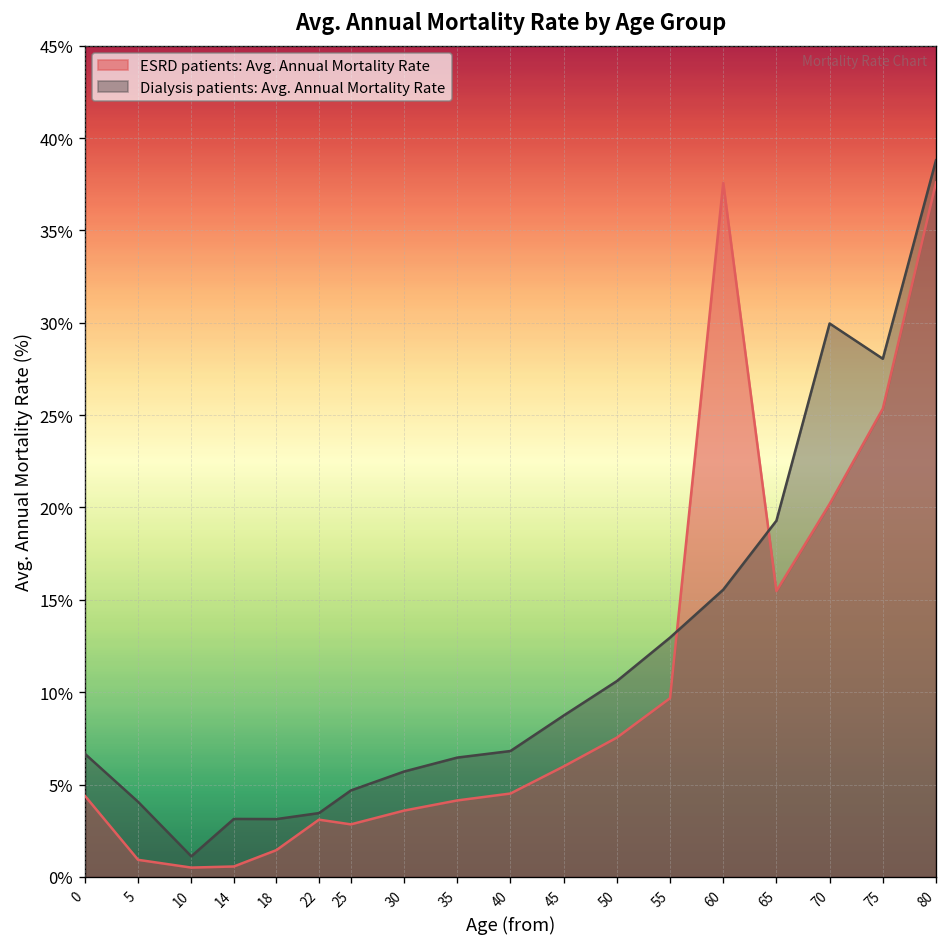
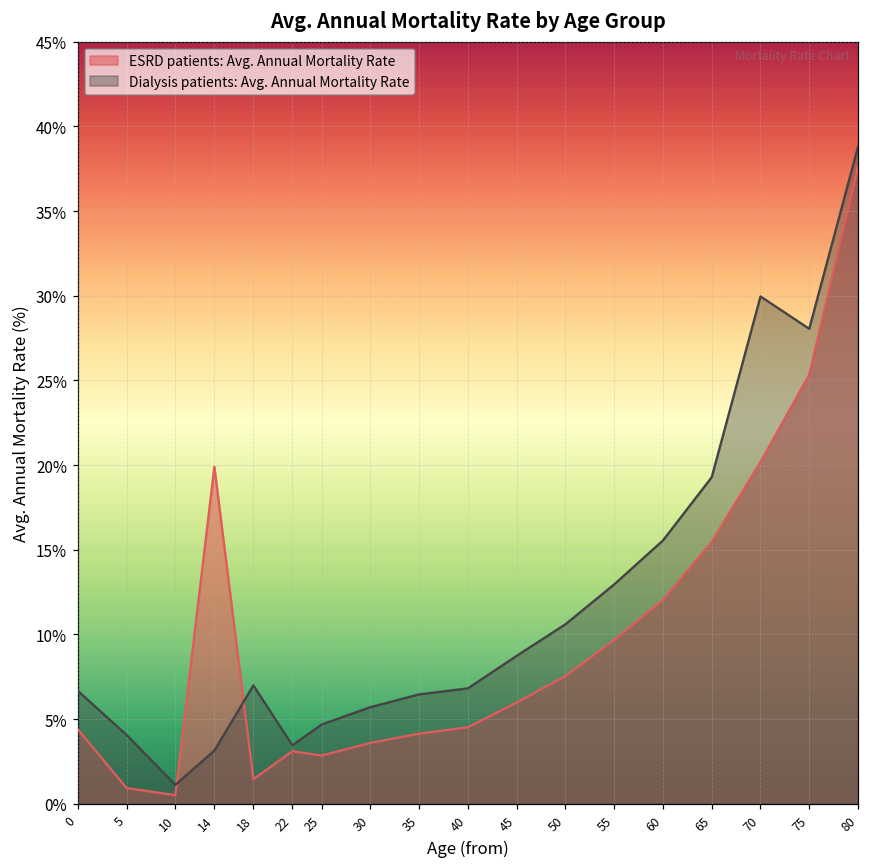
ESRD patients: Avg. Annual Mortality Rate, 14: 0.6% -> 19.9%
Dialysis patients: Avg. Annual Mortality Rate, 18: 3.1% -> 7.0%
ESRD patients: Avg. Annual Mortality Rate, 60: 37.6% -> 12.0%
